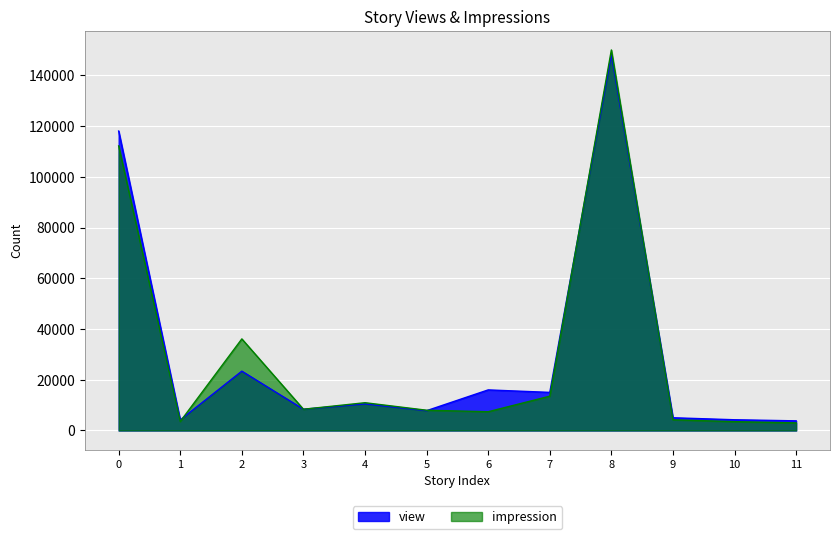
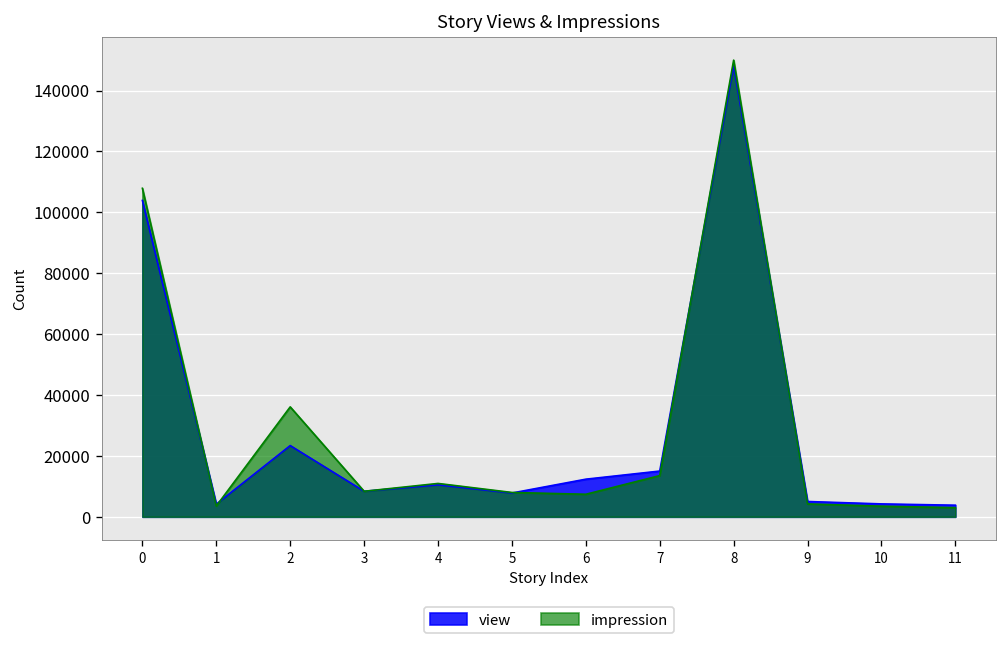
view, 0: 118000 -> 104000
impression, 0: 112000 -> 108000
view, 6: 16000 -> 12000
